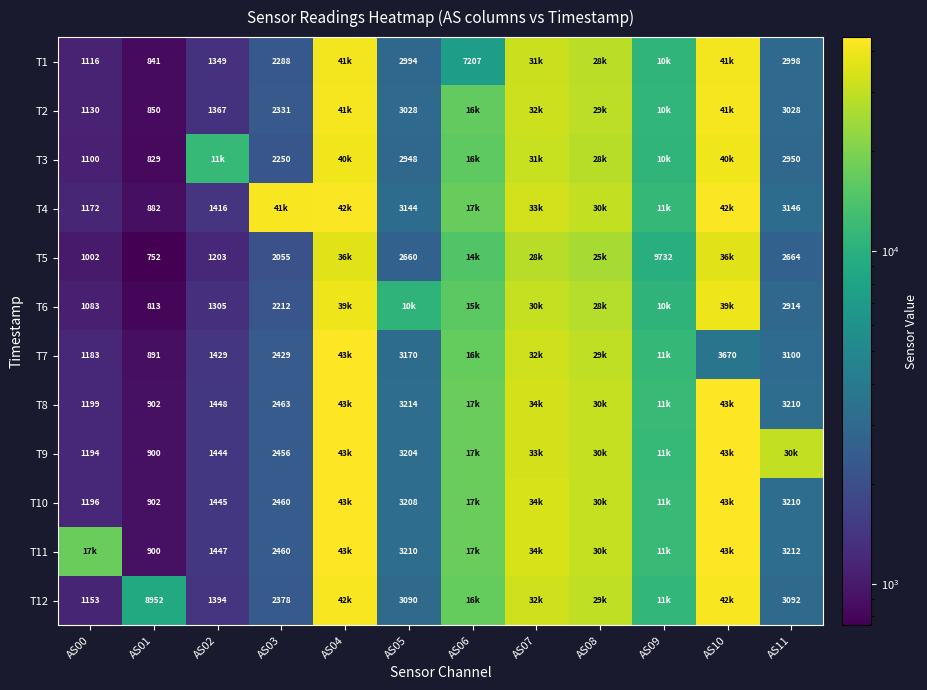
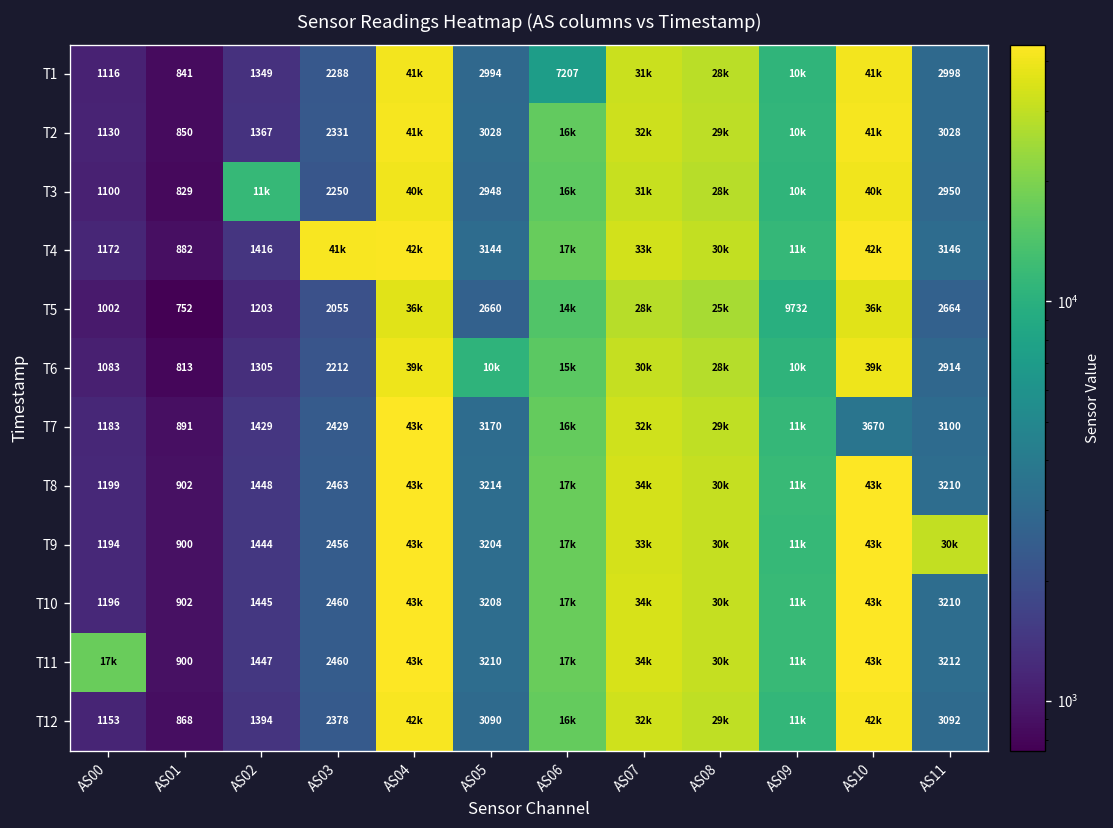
T12, AS01: 8952 -> 868
